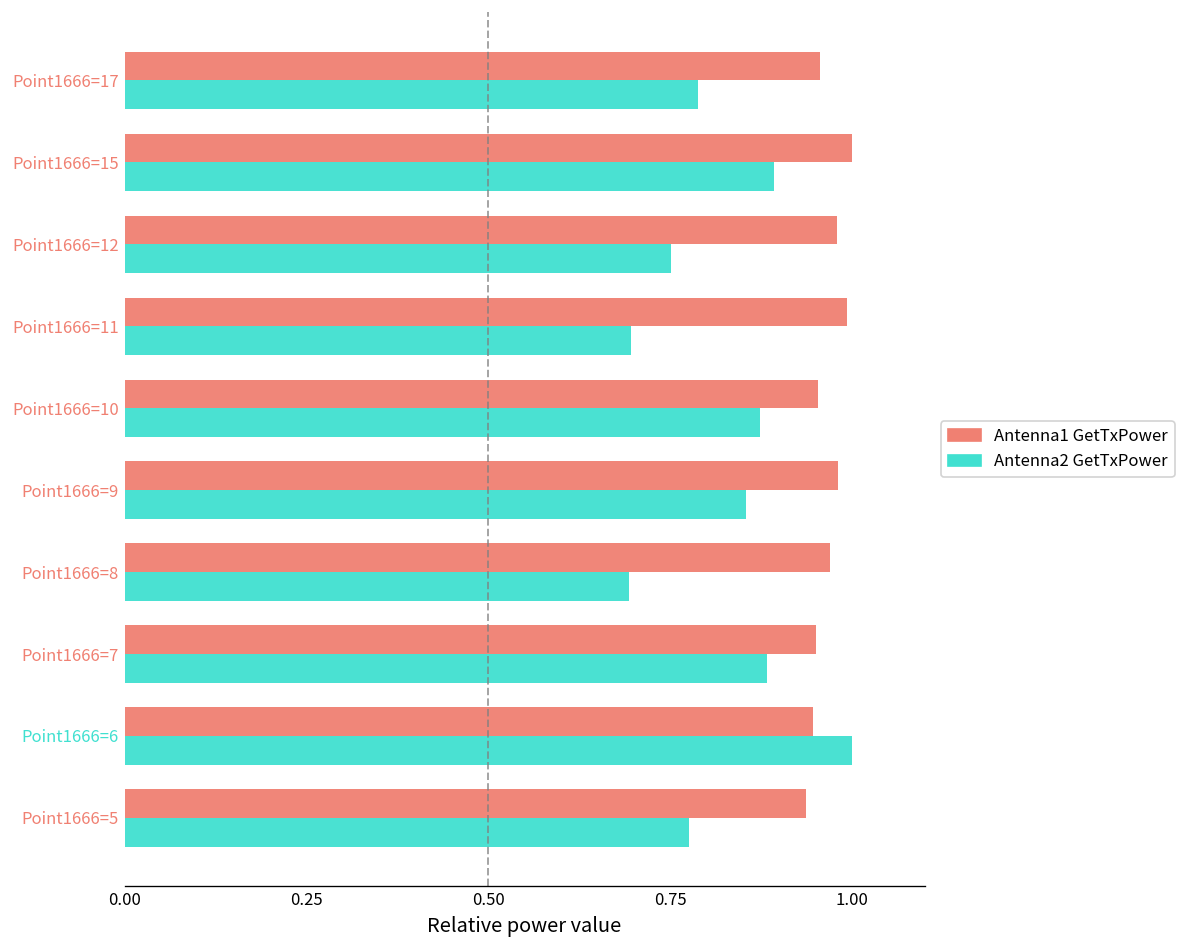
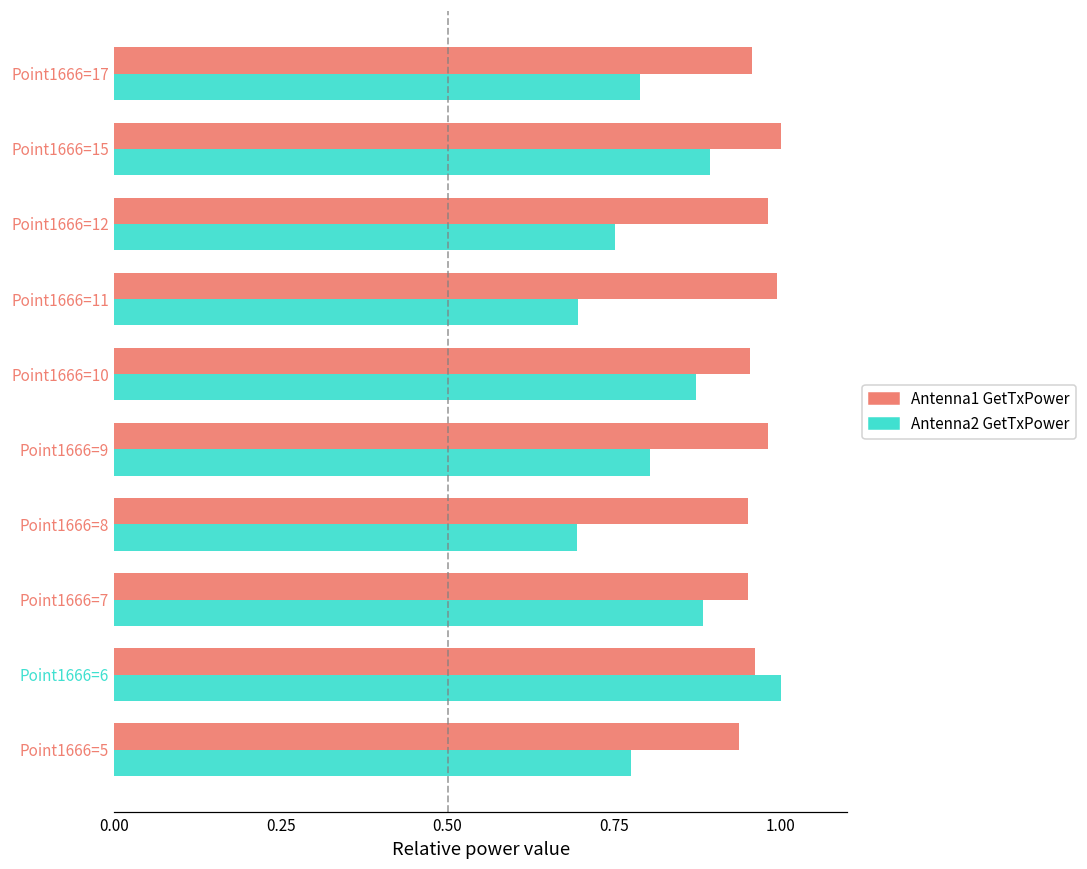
Antenna2 GetTxPower, Point1666=9: 0.86 -> 0.80
Antenna1 GetTxPower, Point1666=8: 0.97 -> 0.95
Antenna1 GetTxPower, Point1666=6: 0.95 -> 0.96
